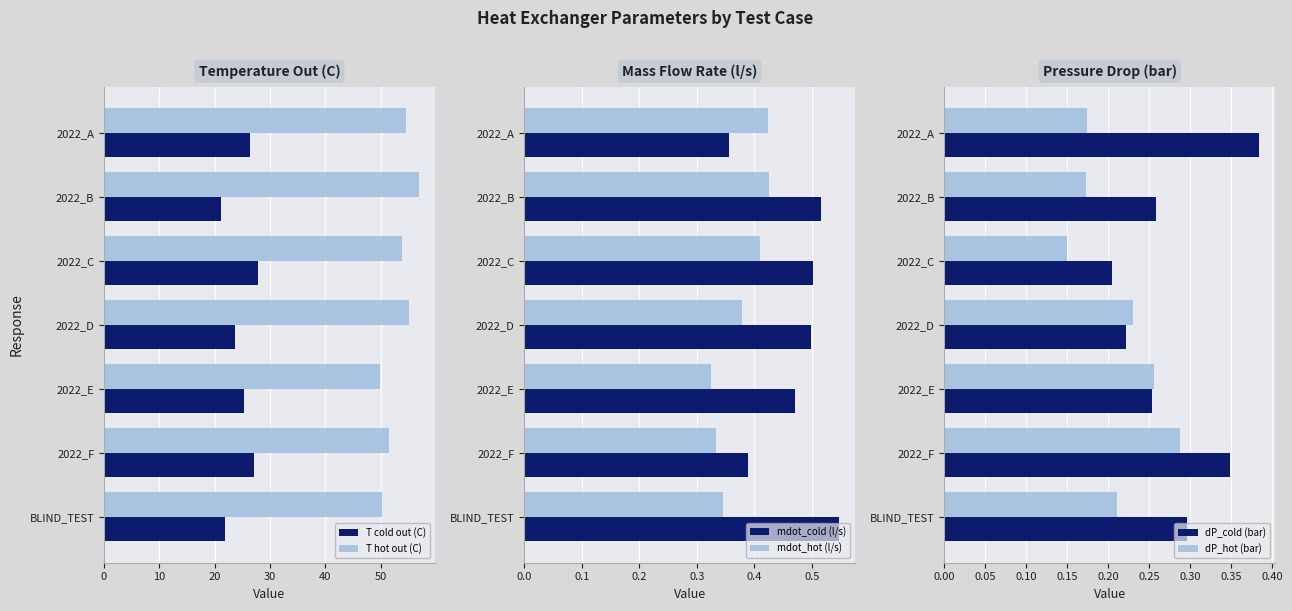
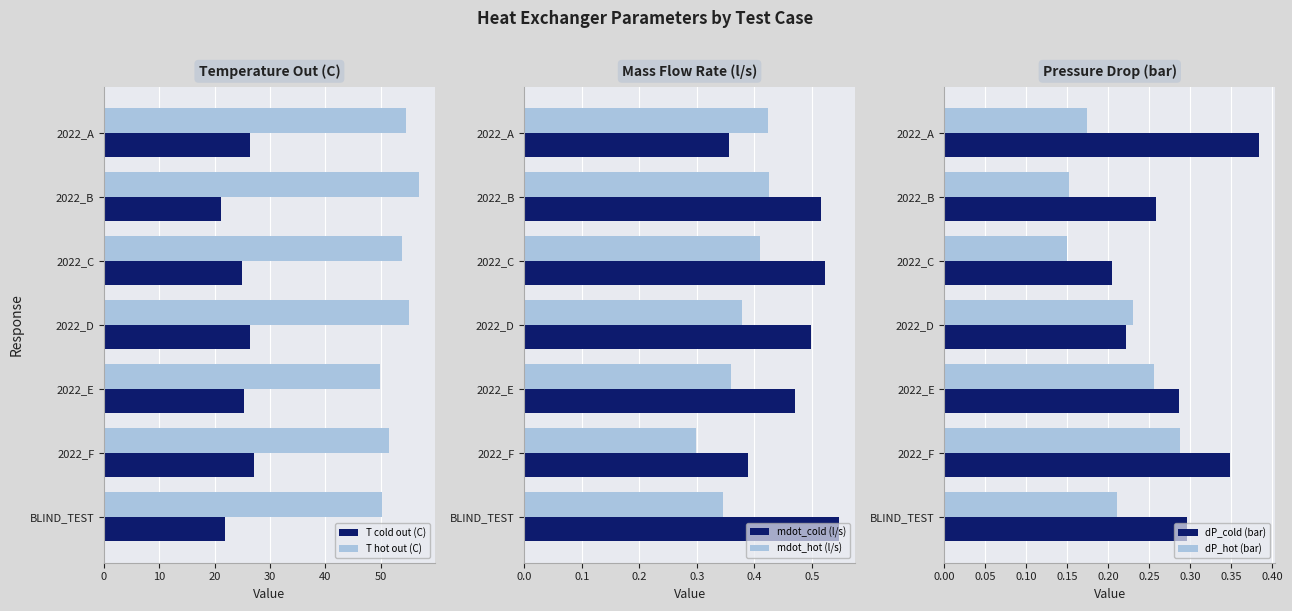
Temperature Out (C), T cold out (C), 2022_C: 28 -> 25
Temperature Out (C), T cold out (C), 2022_D: 24 -> 26
Mass Flow Rate (l/s), mdot_cold (l/s), 2022_C: 0.50 -> 0.52
Mass Flow Rate (l/s), mdot_hot (l/s), 2022_E: 0.32 -> 0.36
Mass Flow Rate (l/s), mdot_hot (l/s), 2022_F: 0.33 -> 0.30
Pressure Drop (bar), dP_hot (bar), 2022_B: 0.17 -> 0.15
Pressure Drop (bar), dP_cold (bar), 2022_E: 0.25 -> 0.29
